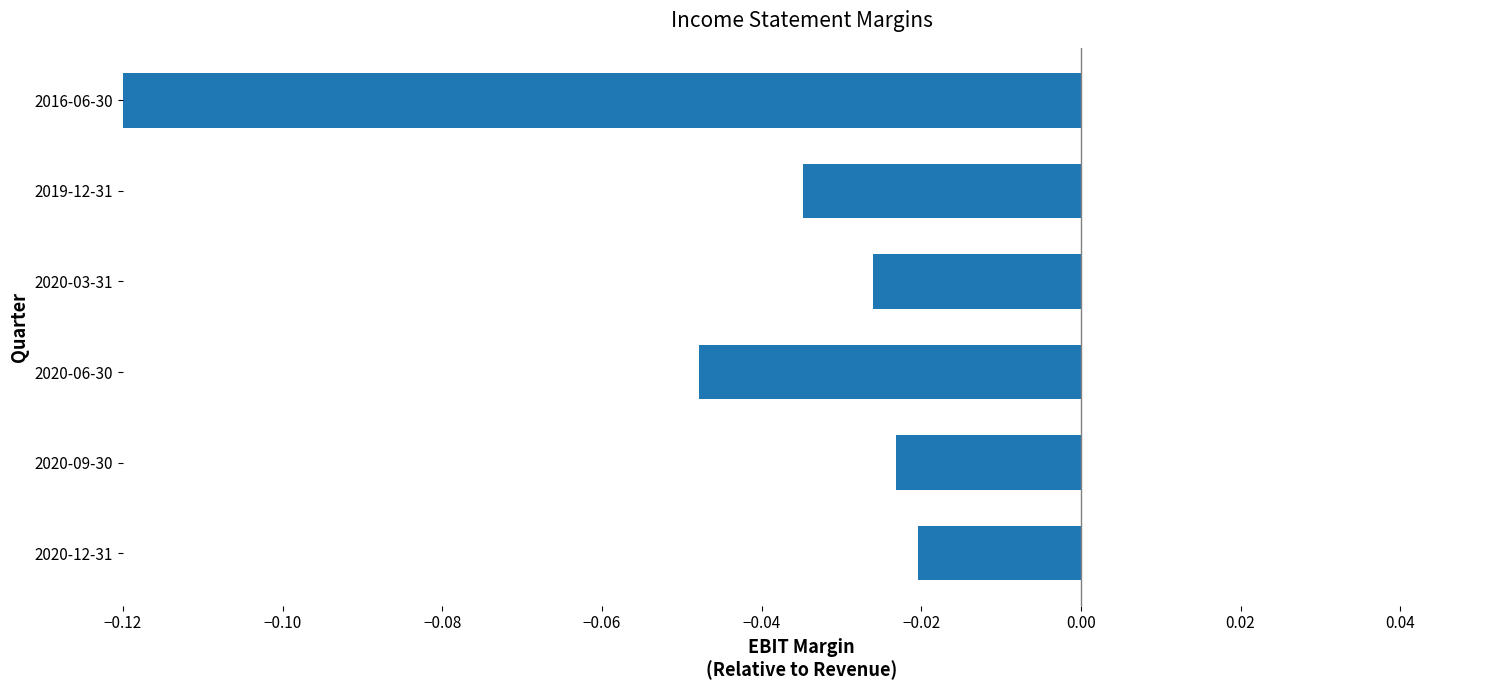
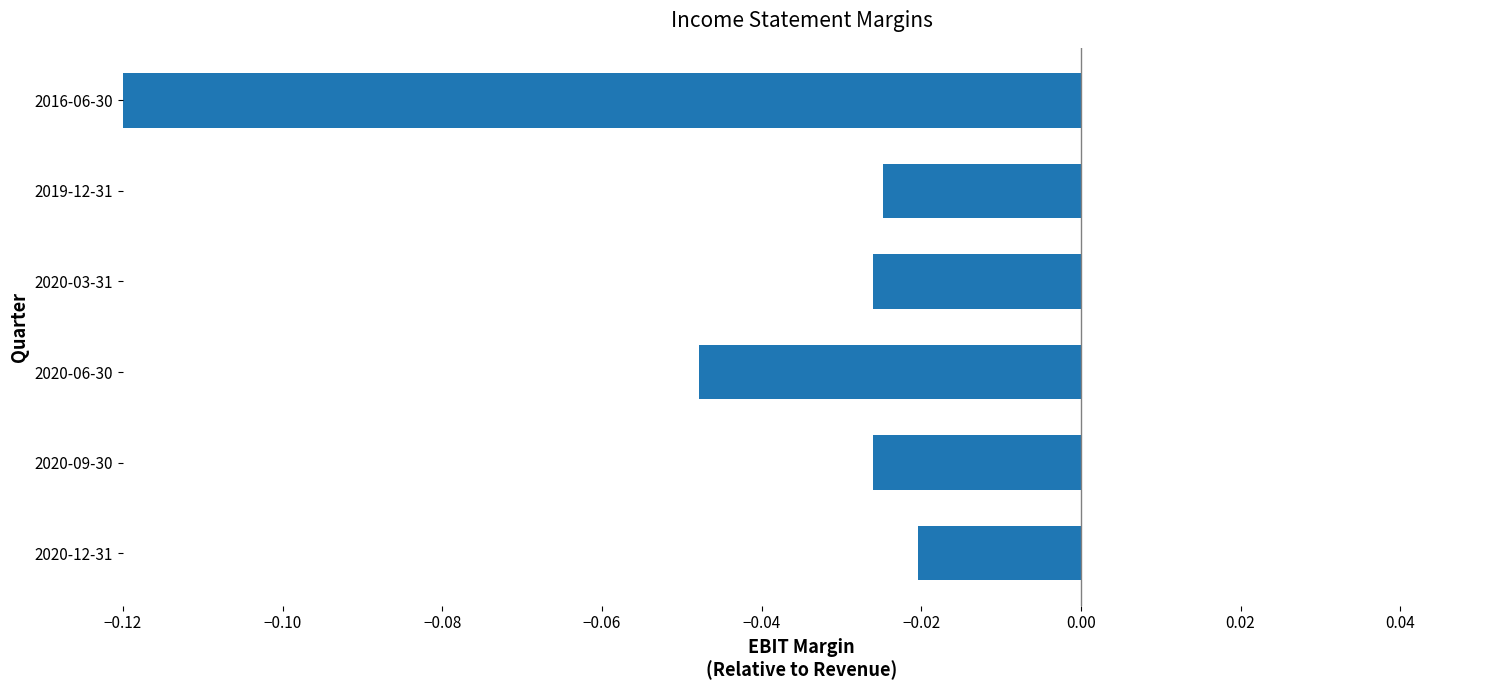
2019-12-31: -0.035 -> -0.025
2020-09-30: -0.023 -> -0.026
